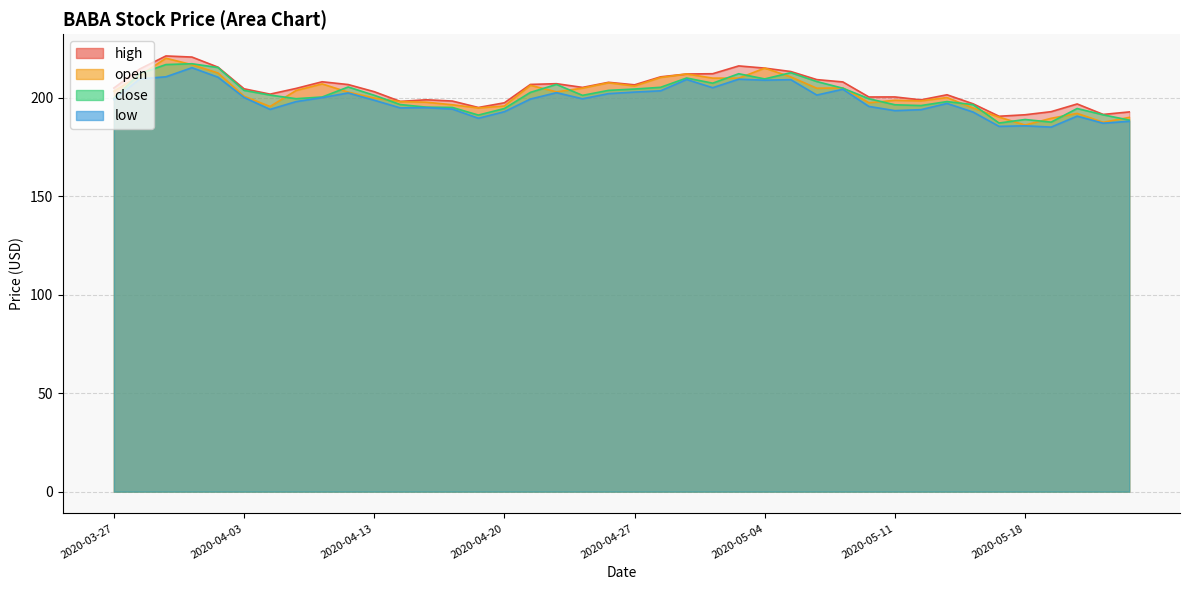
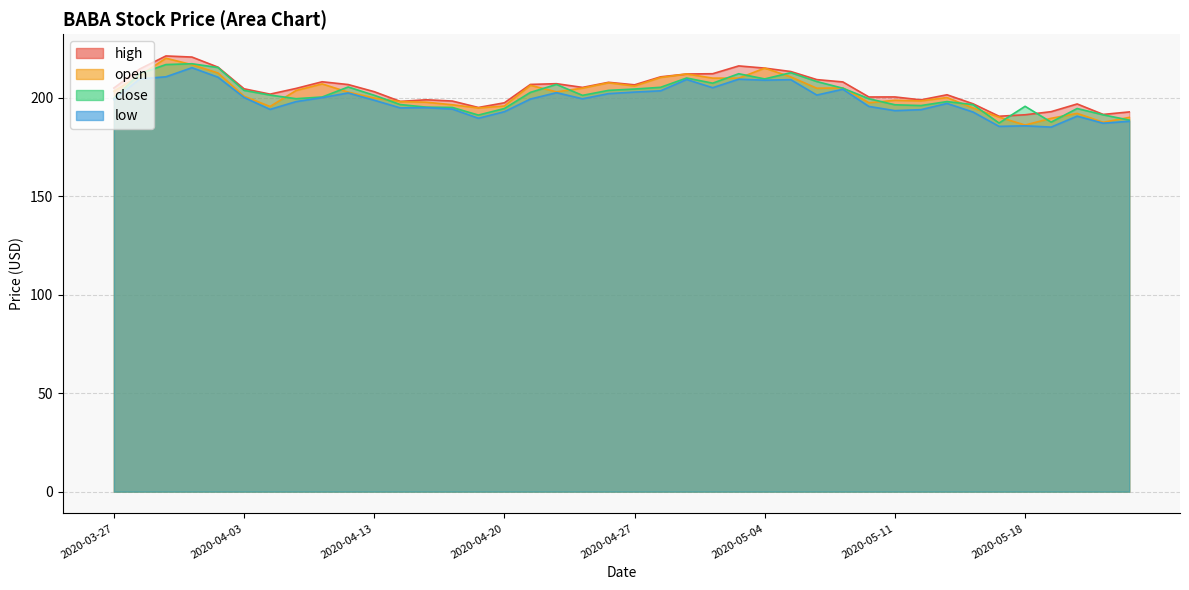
close, 2020-05-18: 189 -> 196
